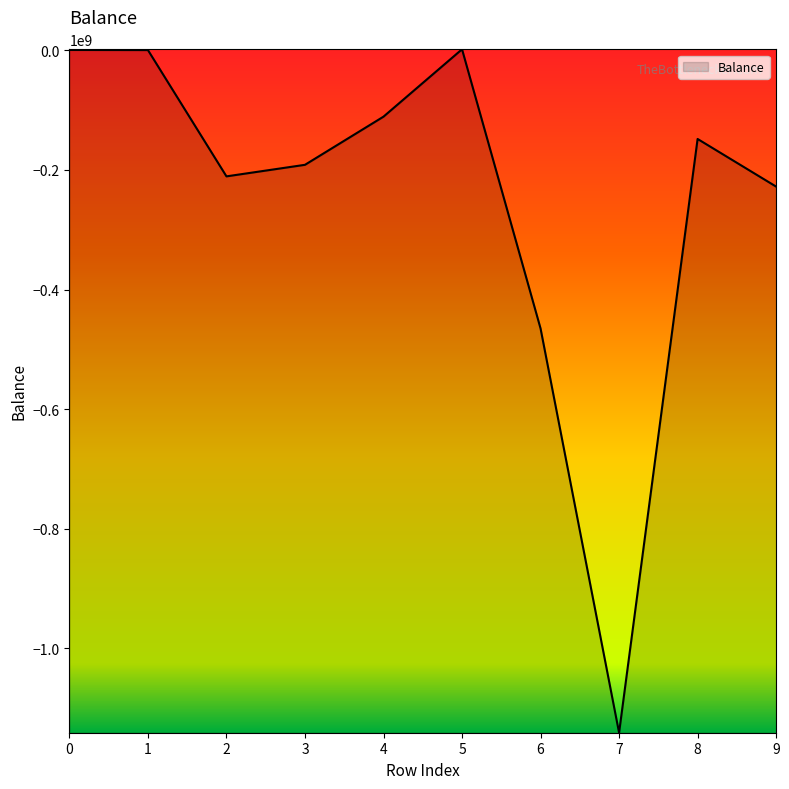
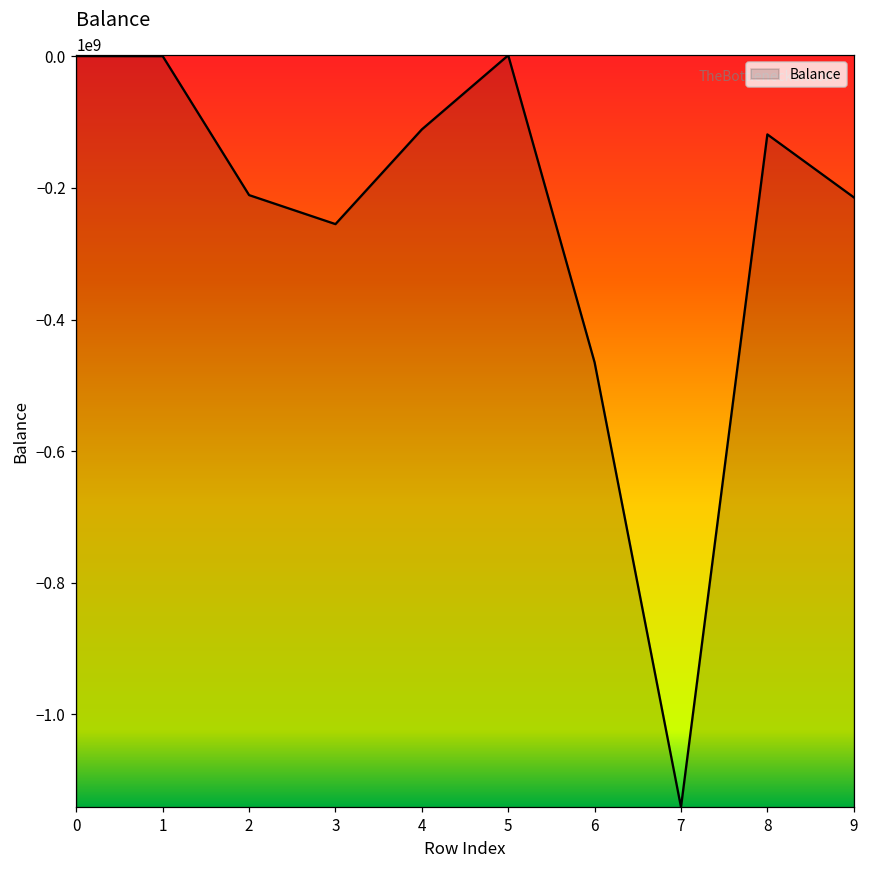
3: -190000000 -> -250000000
8: -150000000 -> -120000000
9: -230000000 -> -210000000
